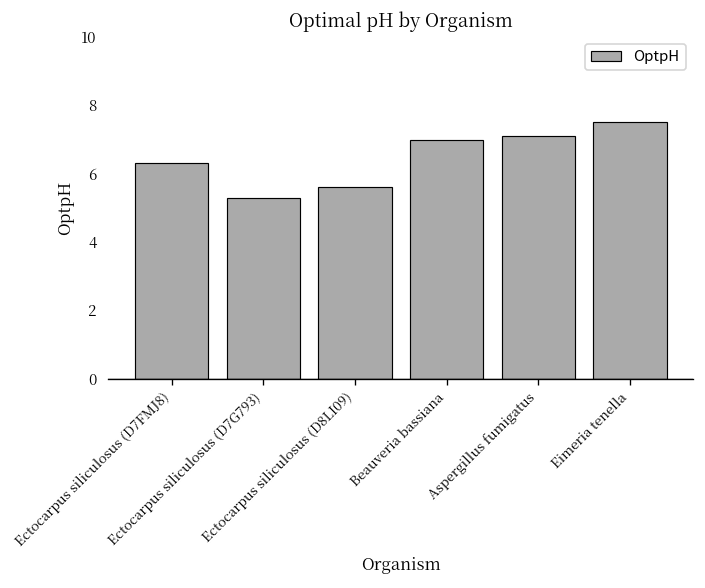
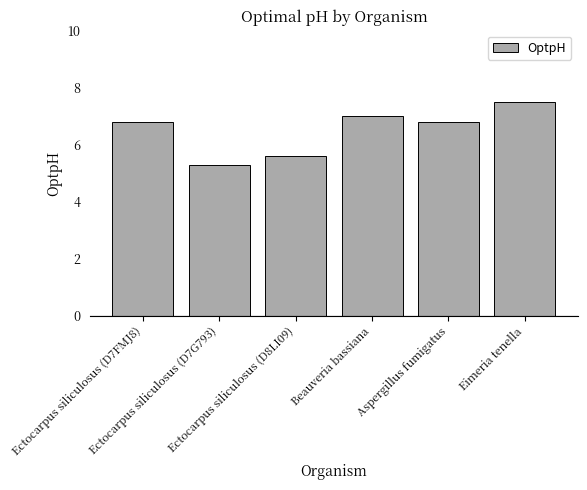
Ectocarpus siliculosus (D7FMJ8): 6.3 -> 6.8
Aspergillus fumigatus: 7.1 -> 6.8
